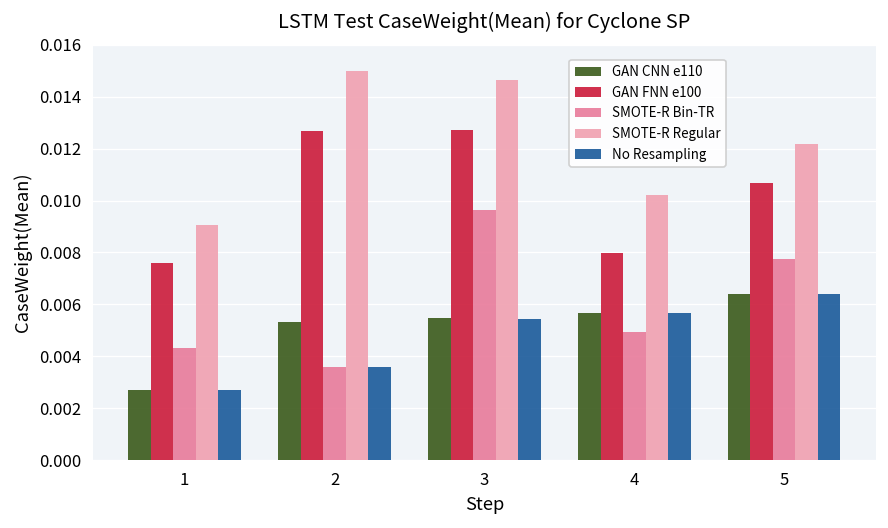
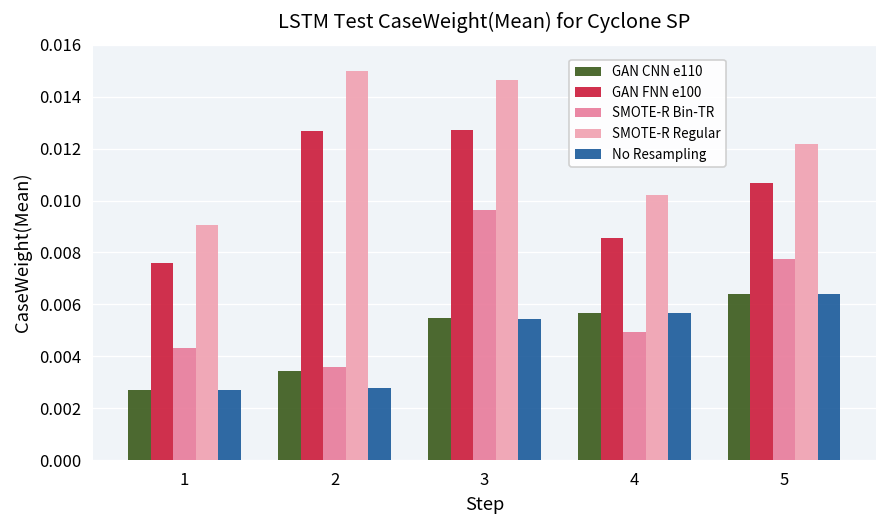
GAN CNN e110, 2: 0.0053 -> 0.0034
No Resampling, 2: 0.0036 -> 0.0028
GAN FNN e100, 4: 0.0080 -> 0.0086
